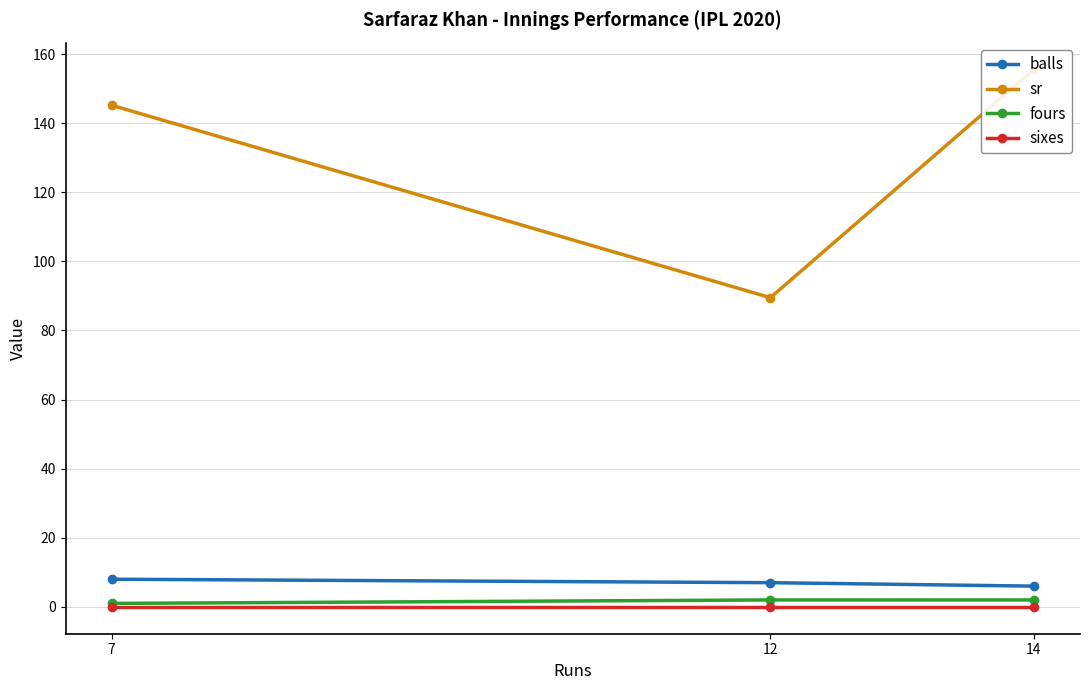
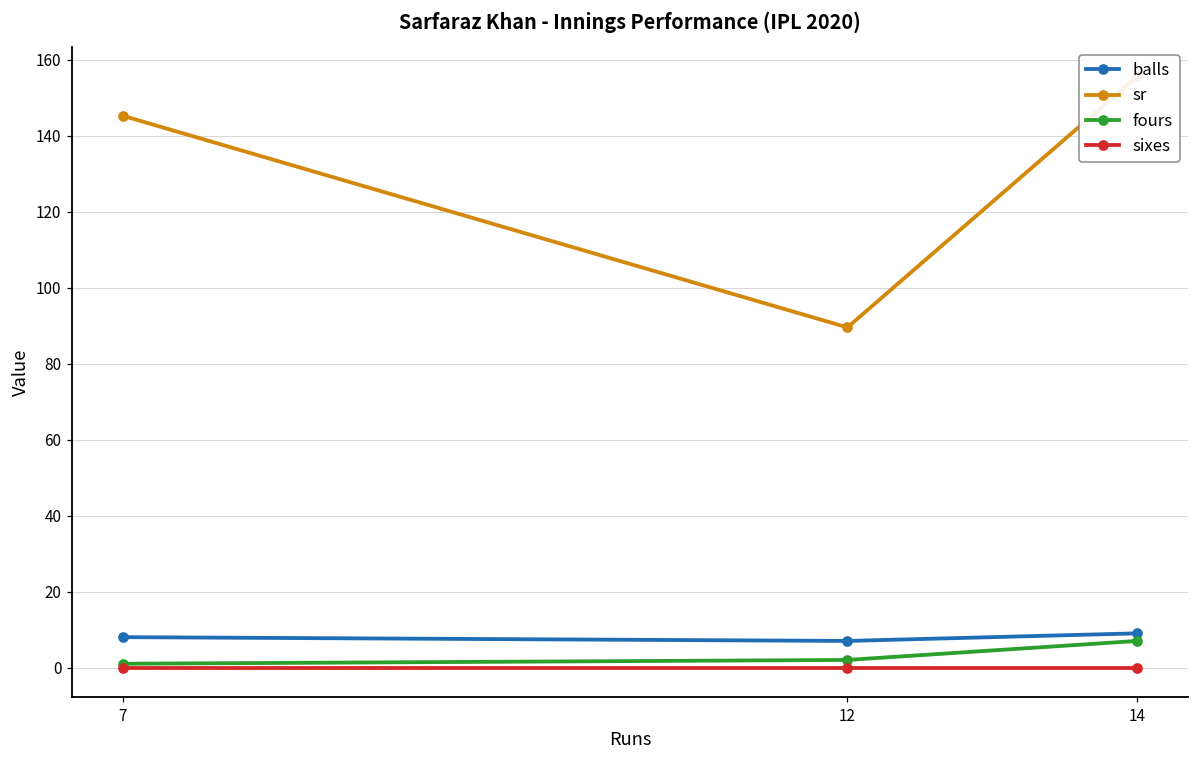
balls, 14: 6 -> 9
fours, 14: 2 -> 7
